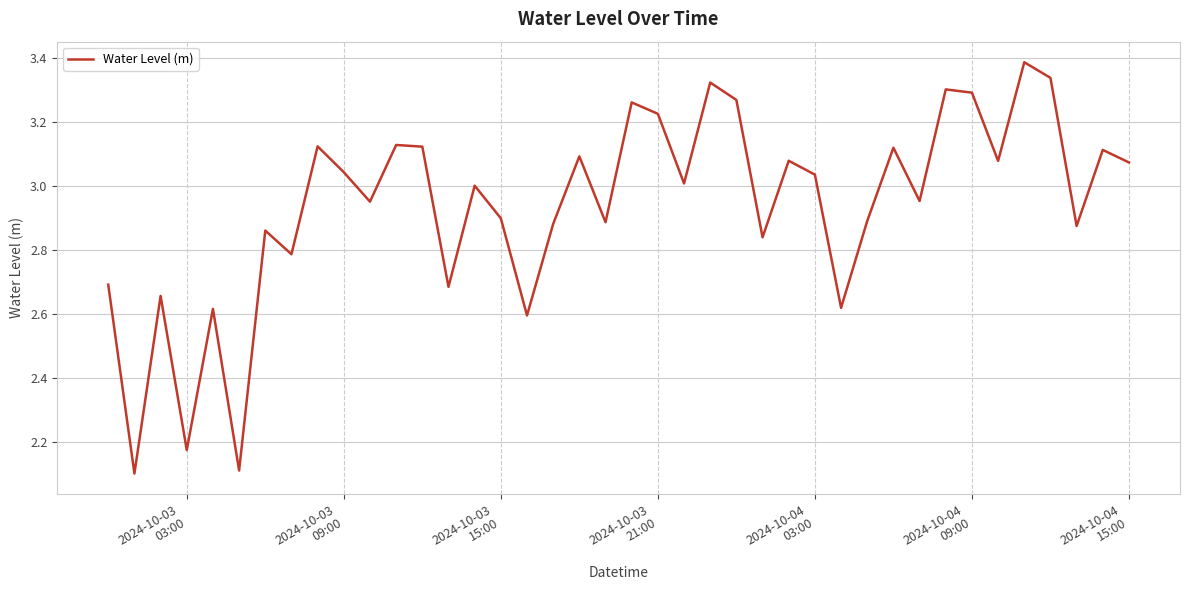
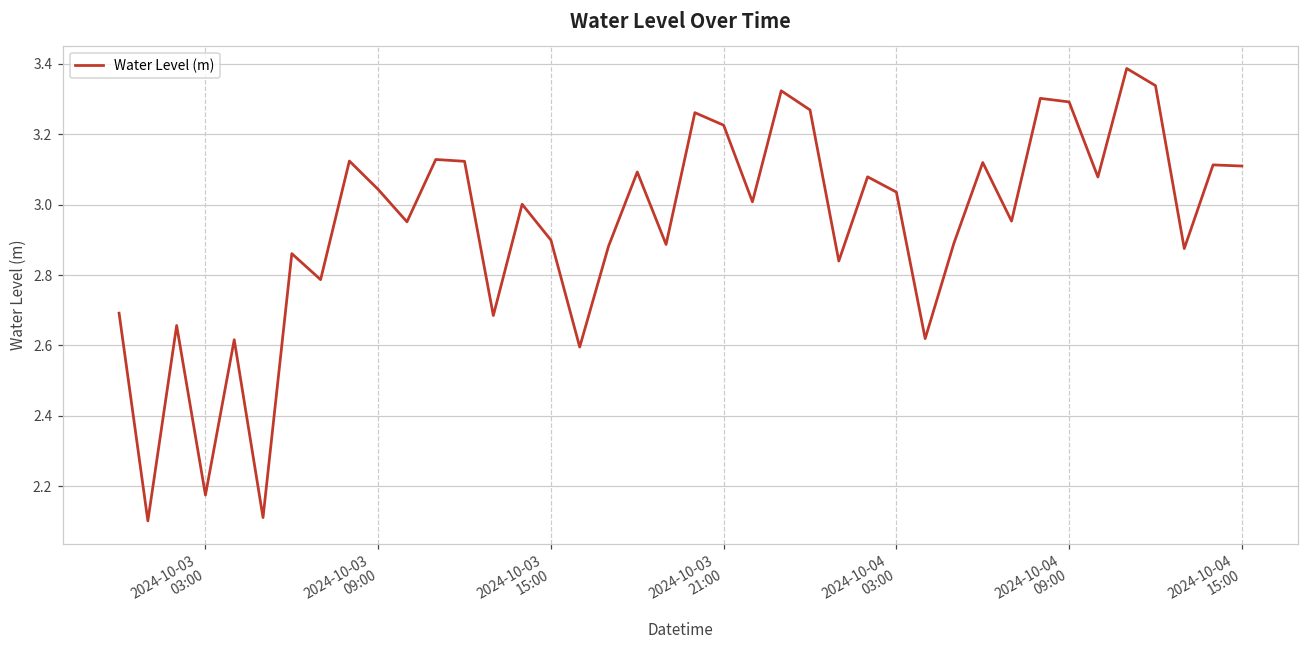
2024-10-04 15:00: 3.07 -> 3.11
